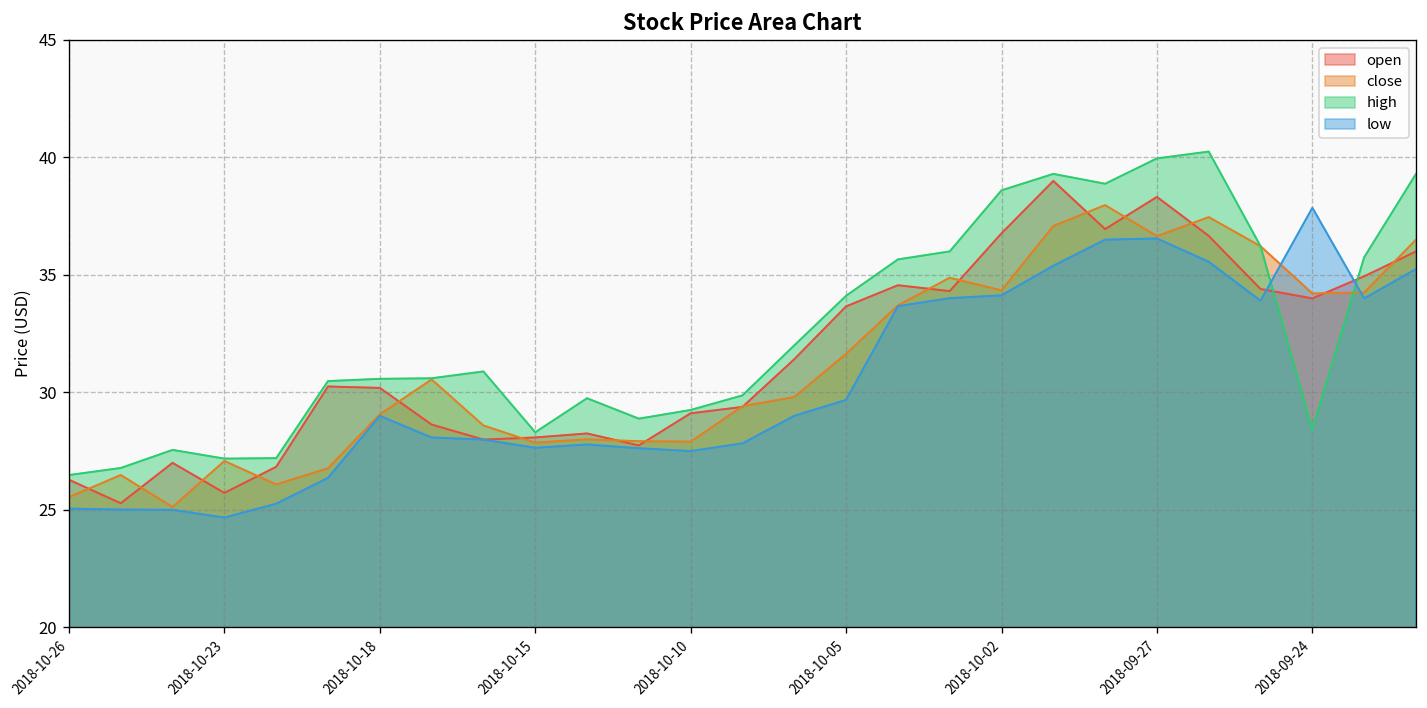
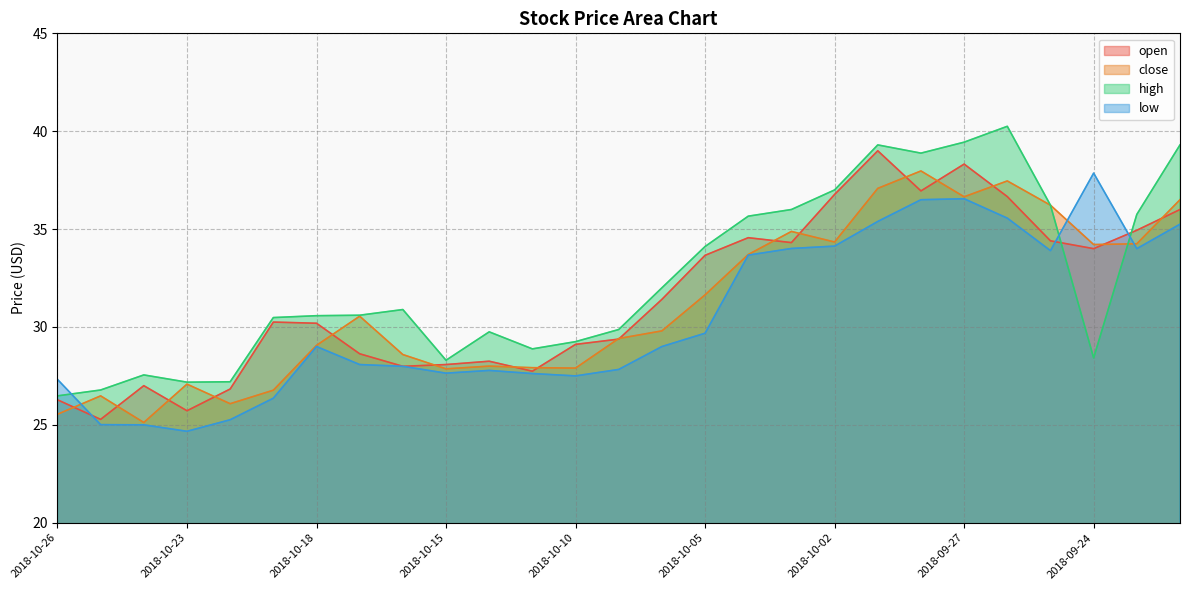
low, 2018-10-26: 25.0 -> 27.3
high, 2018-10-02: 38.6 -> 37.0
high, 2018-09-27: 40.0 -> 39.4
